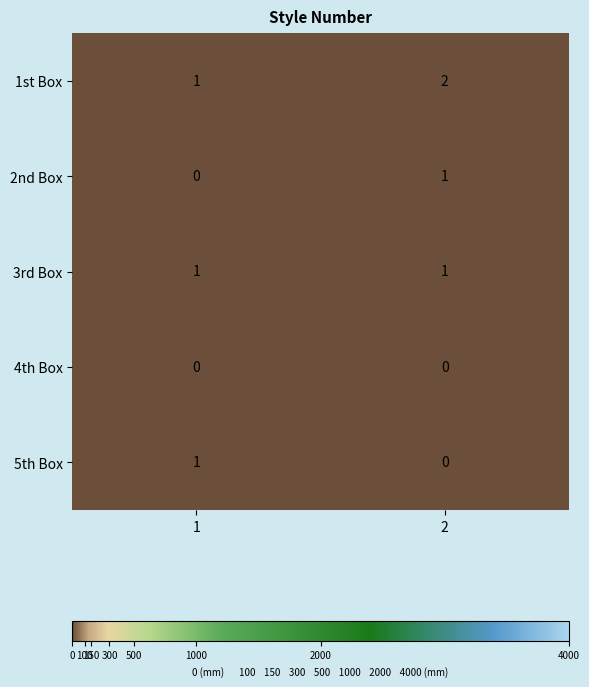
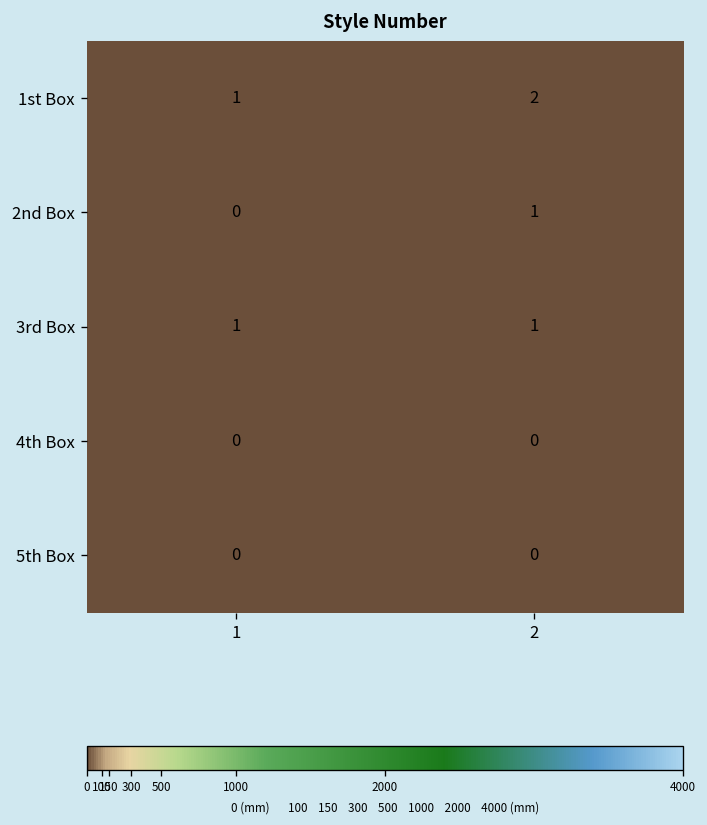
5th Box, 1: 1 -> 0
